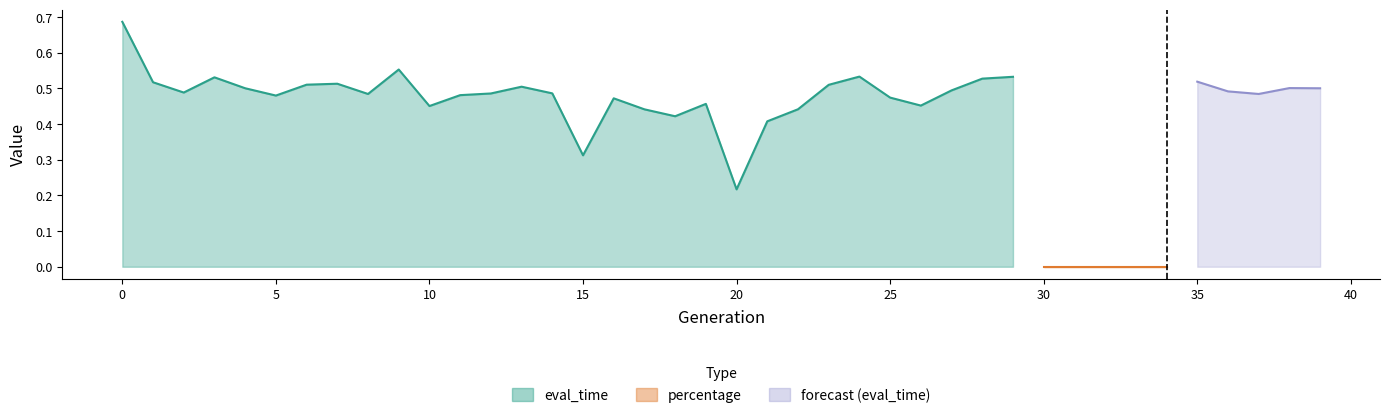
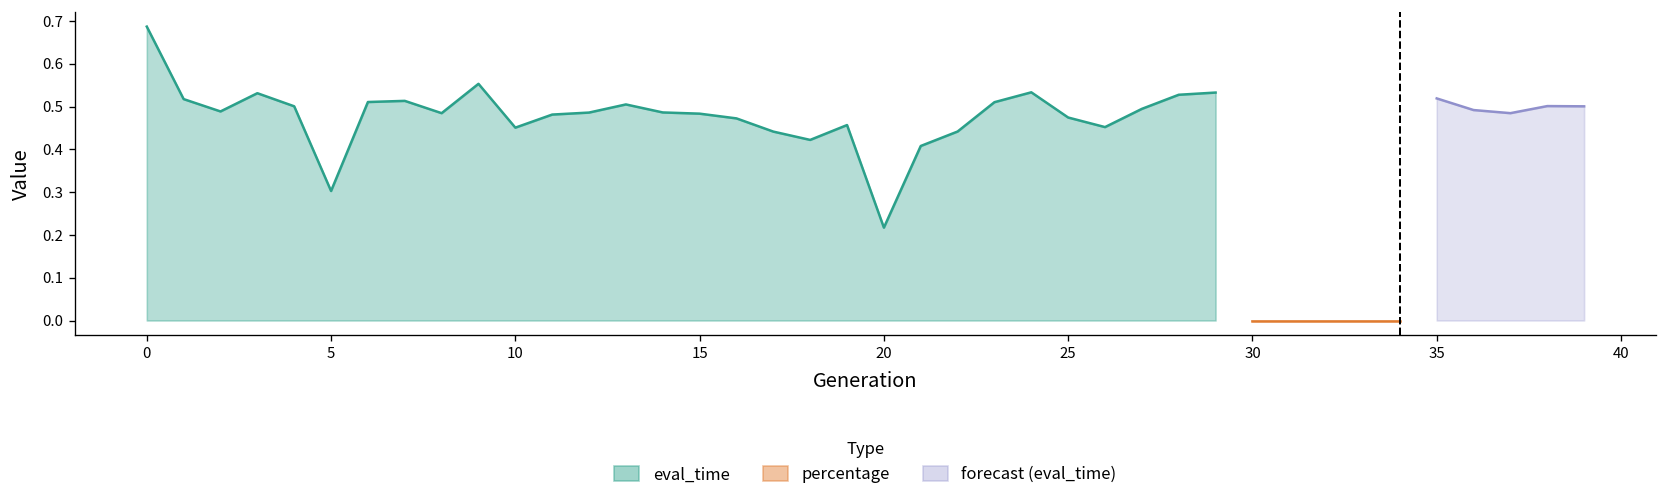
eval_time, 5: 0.48 -> 0.30
eval_time, 15: 0.31 -> 0.48
